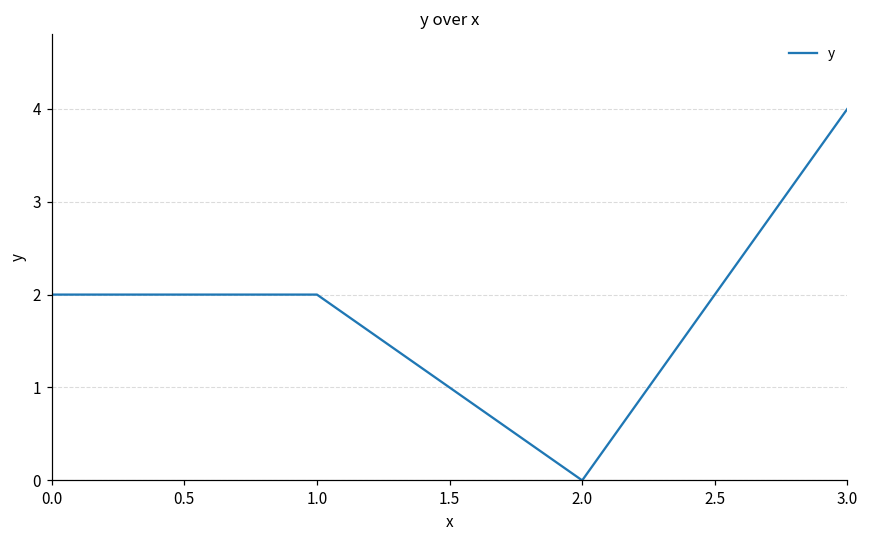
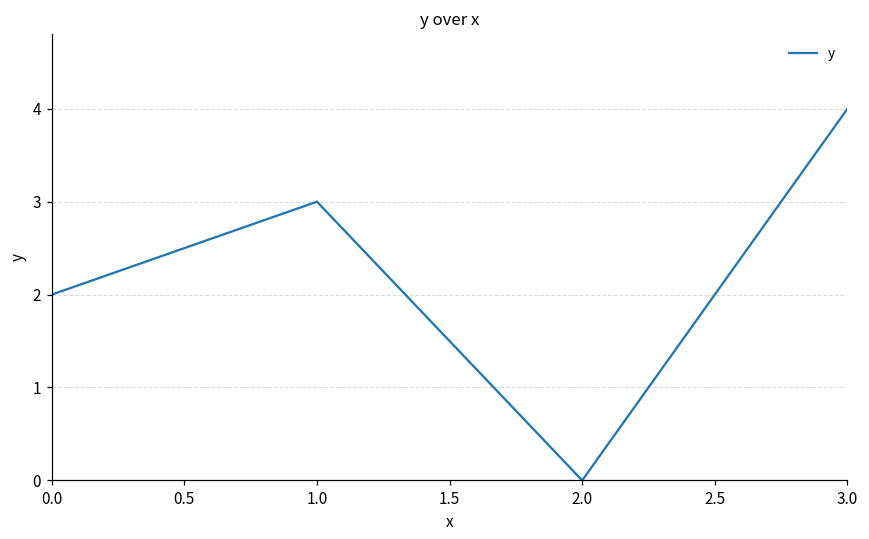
1.0: 2 -> 3
